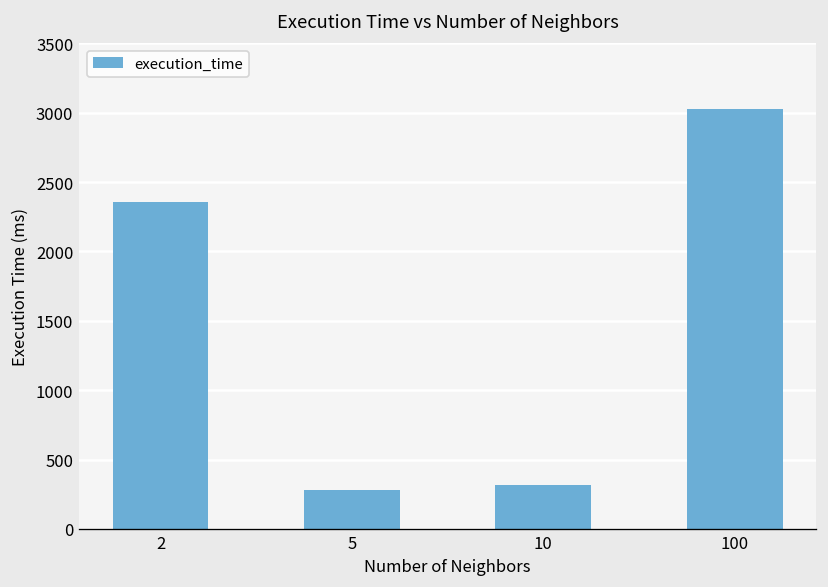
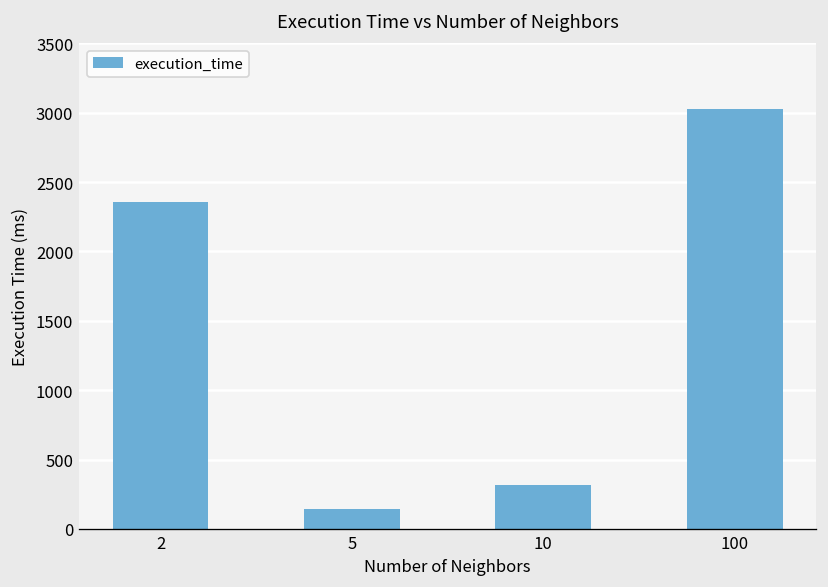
5: 280 -> 150
